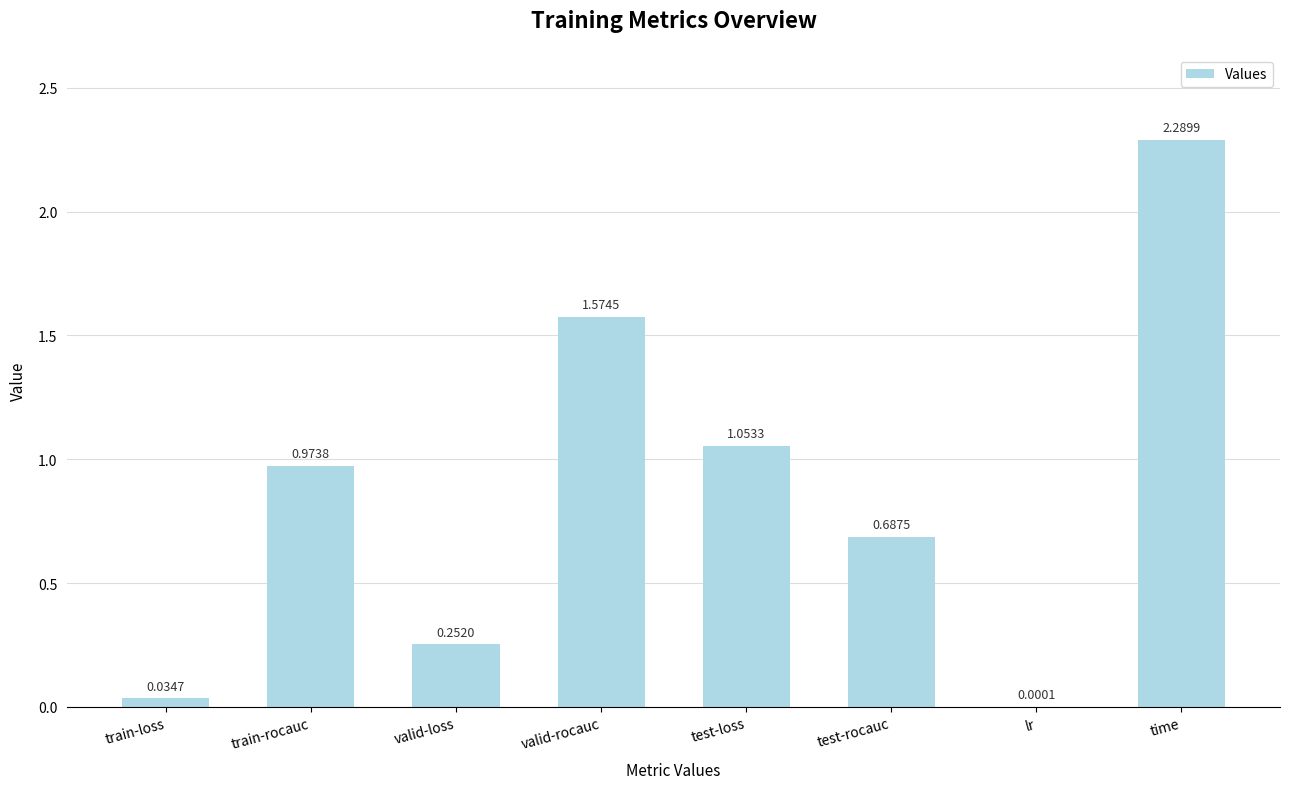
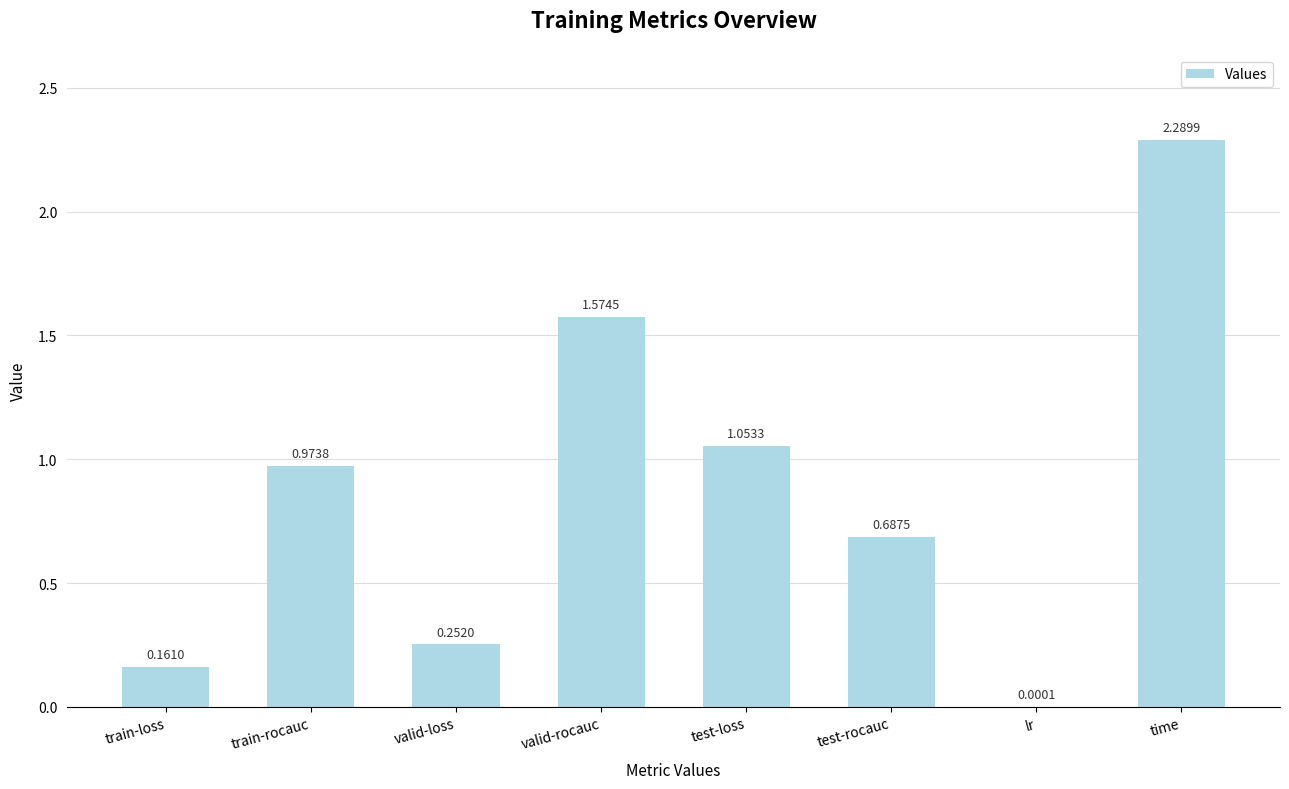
train-loss: 0.0347 -> 0.1610
